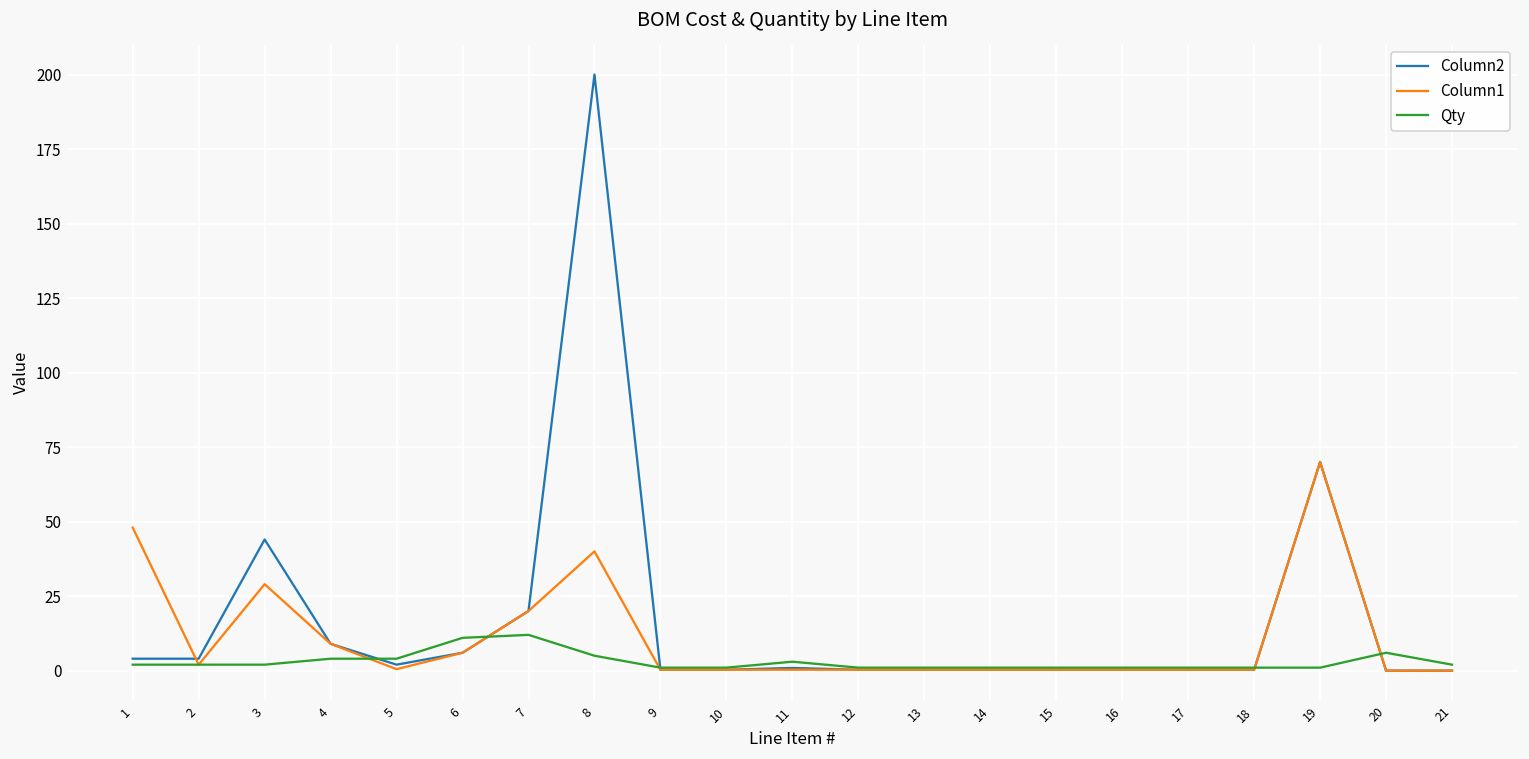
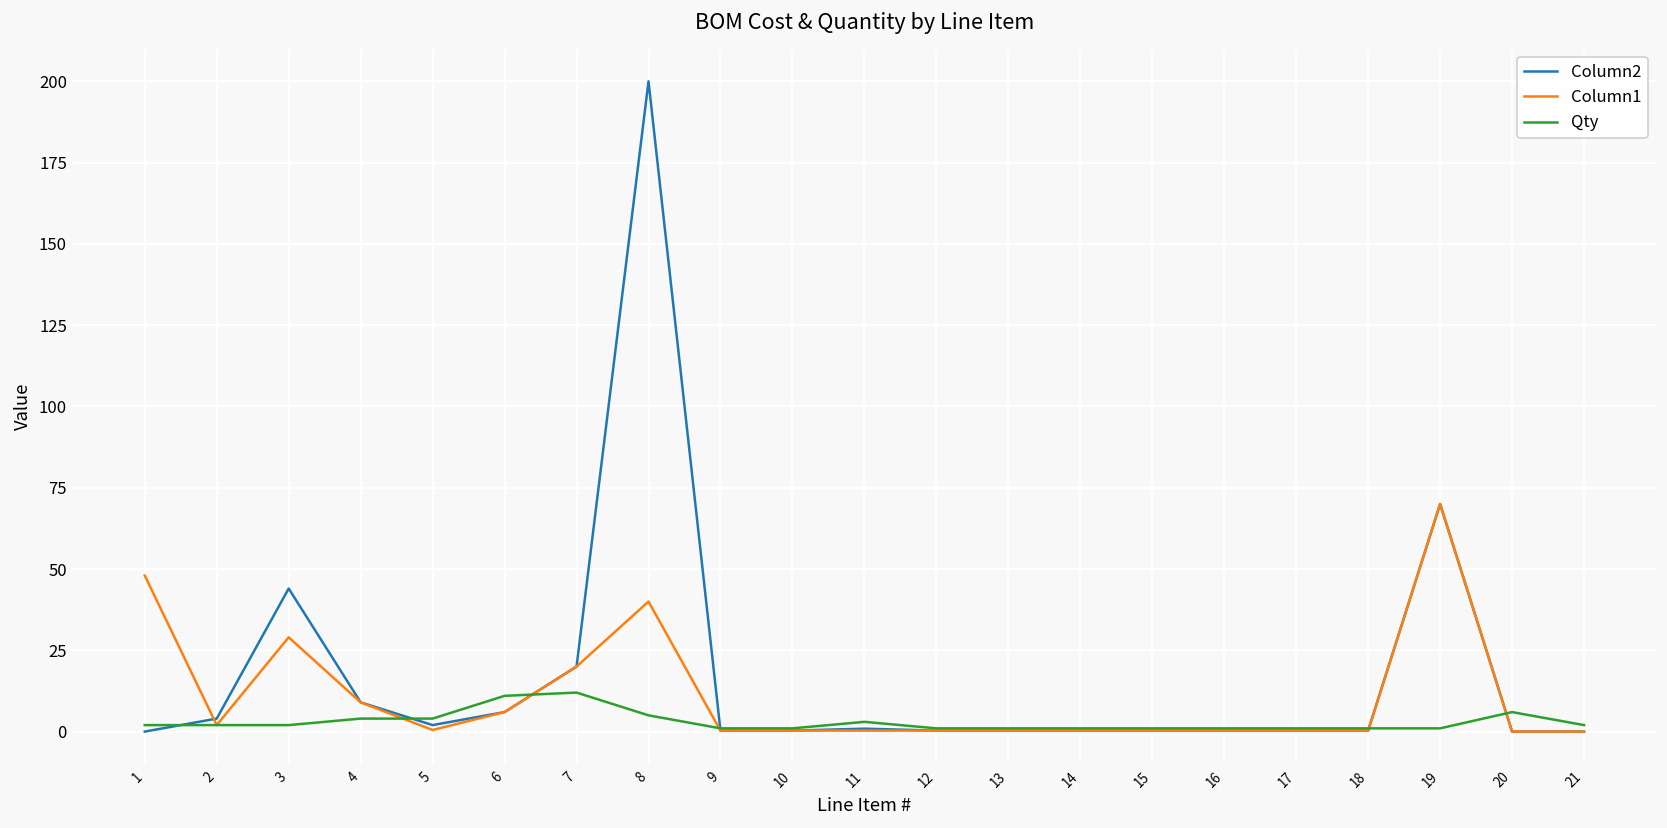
Column2, 1: 4 -> 0
